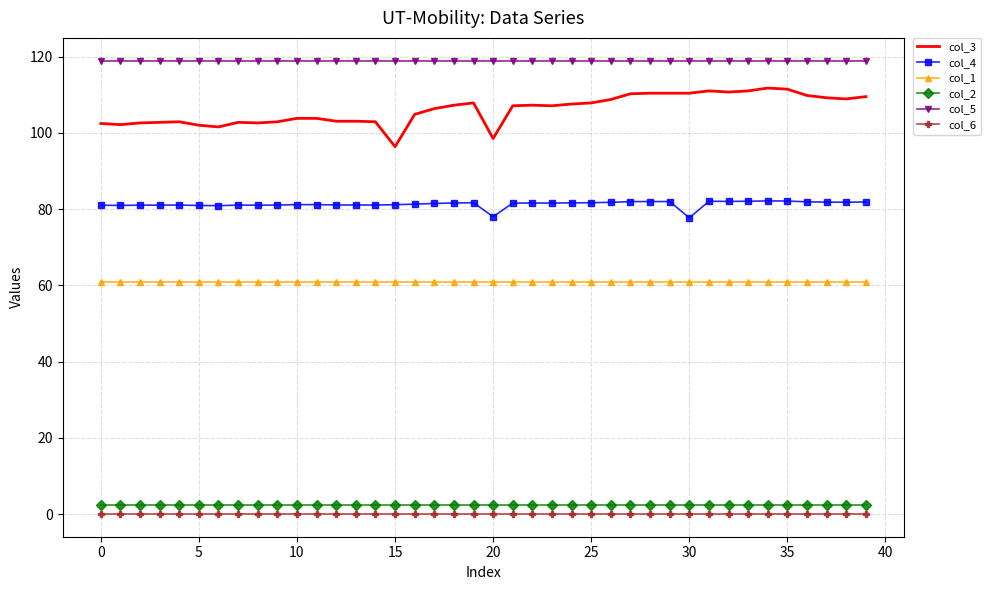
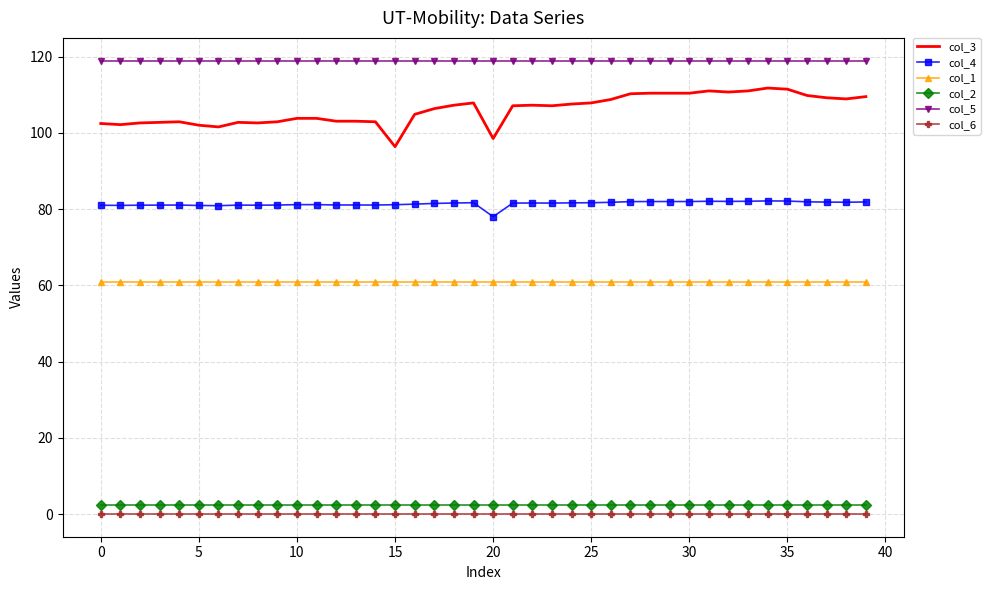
col_4, 30: 78 -> 82
